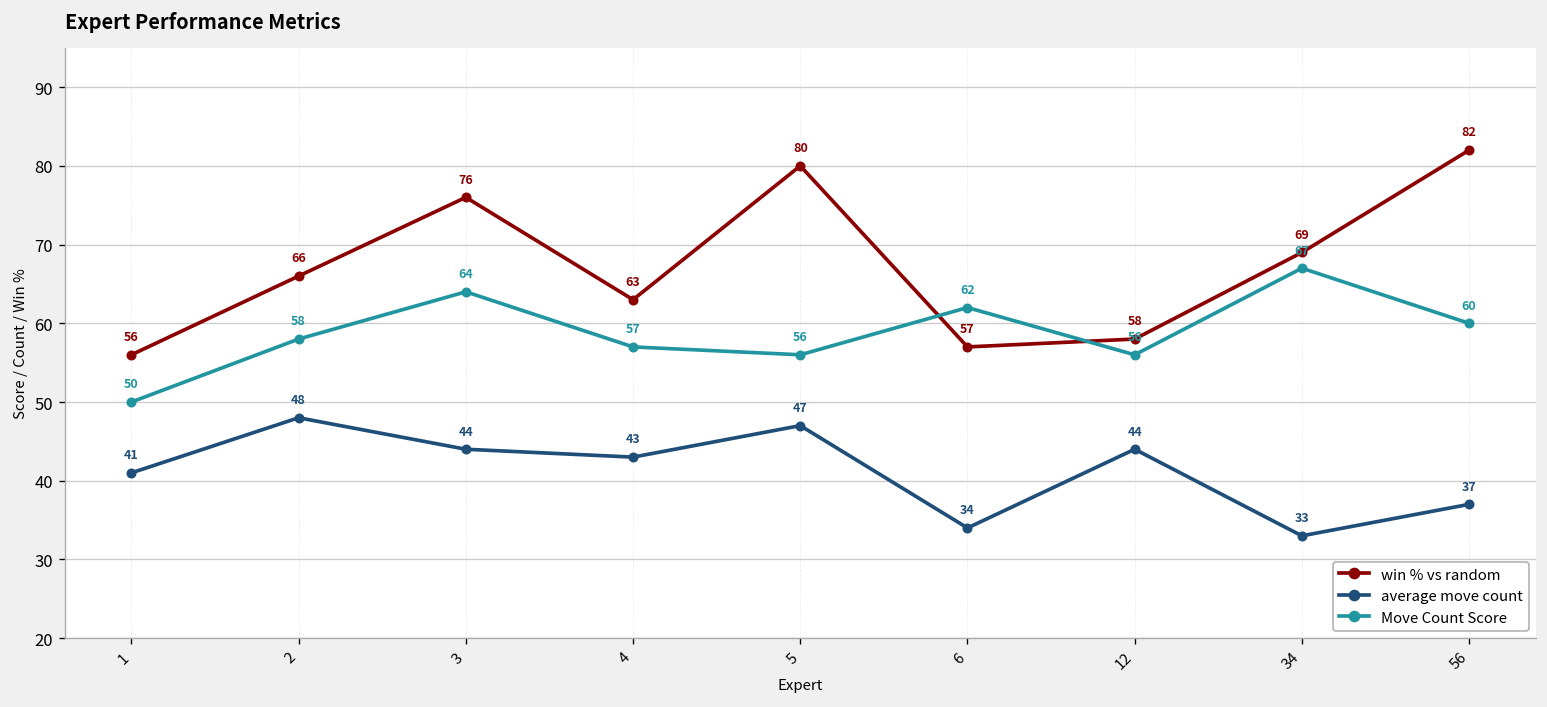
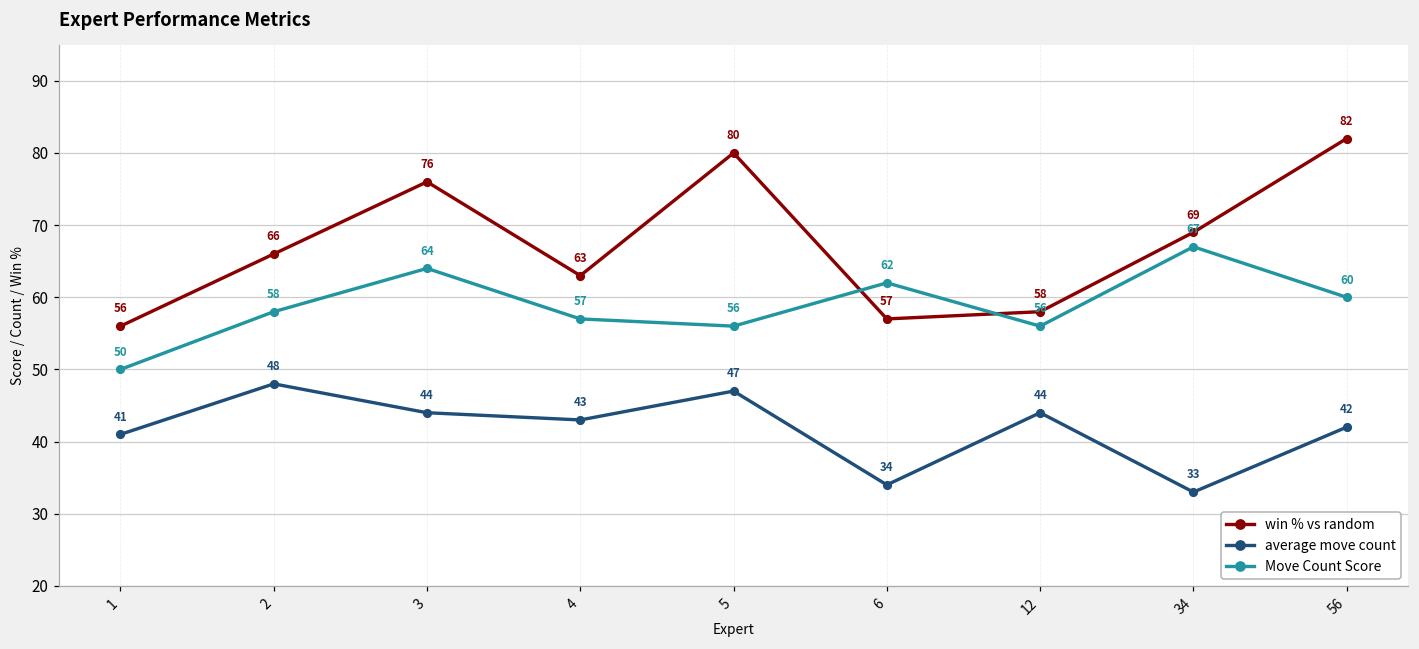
average move count, 56: 37 -> 42
